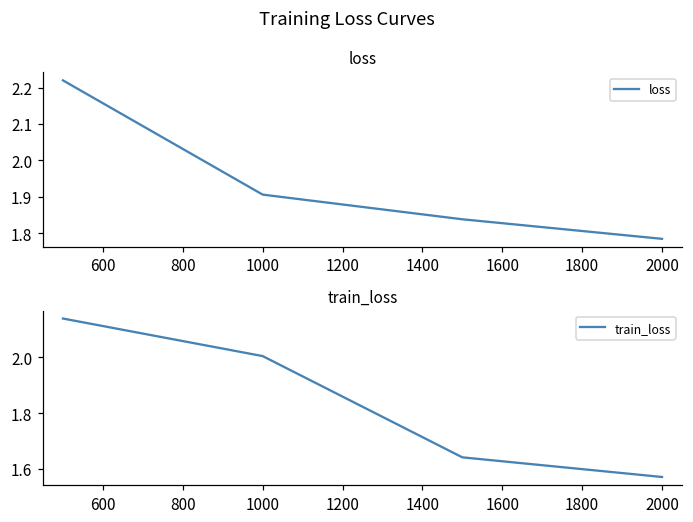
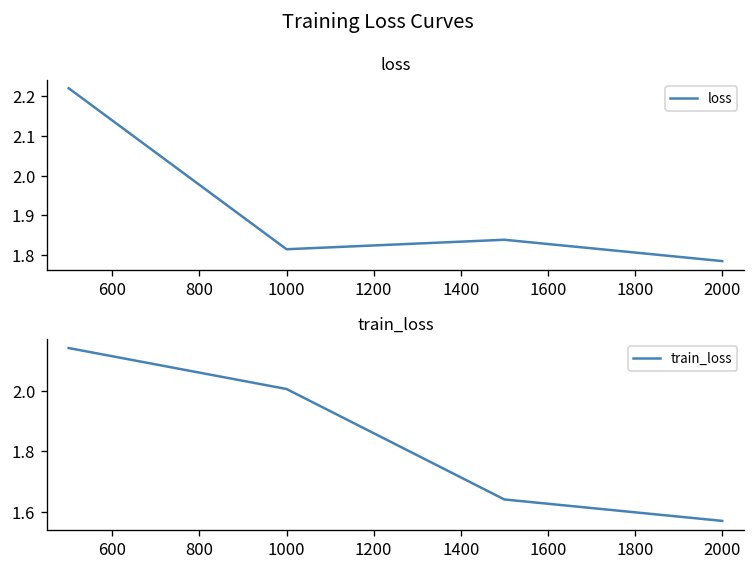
loss, 1000: 1.91 -> 1.81
